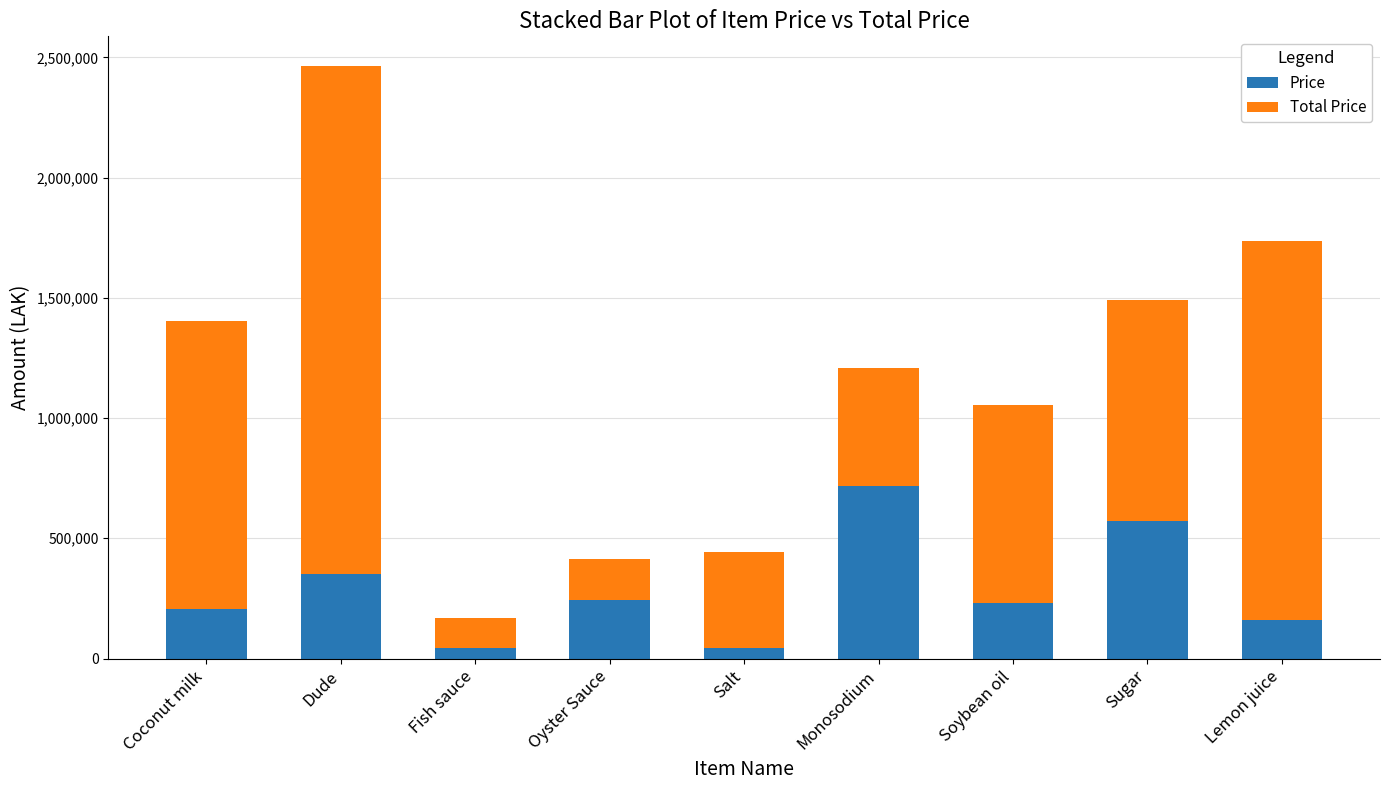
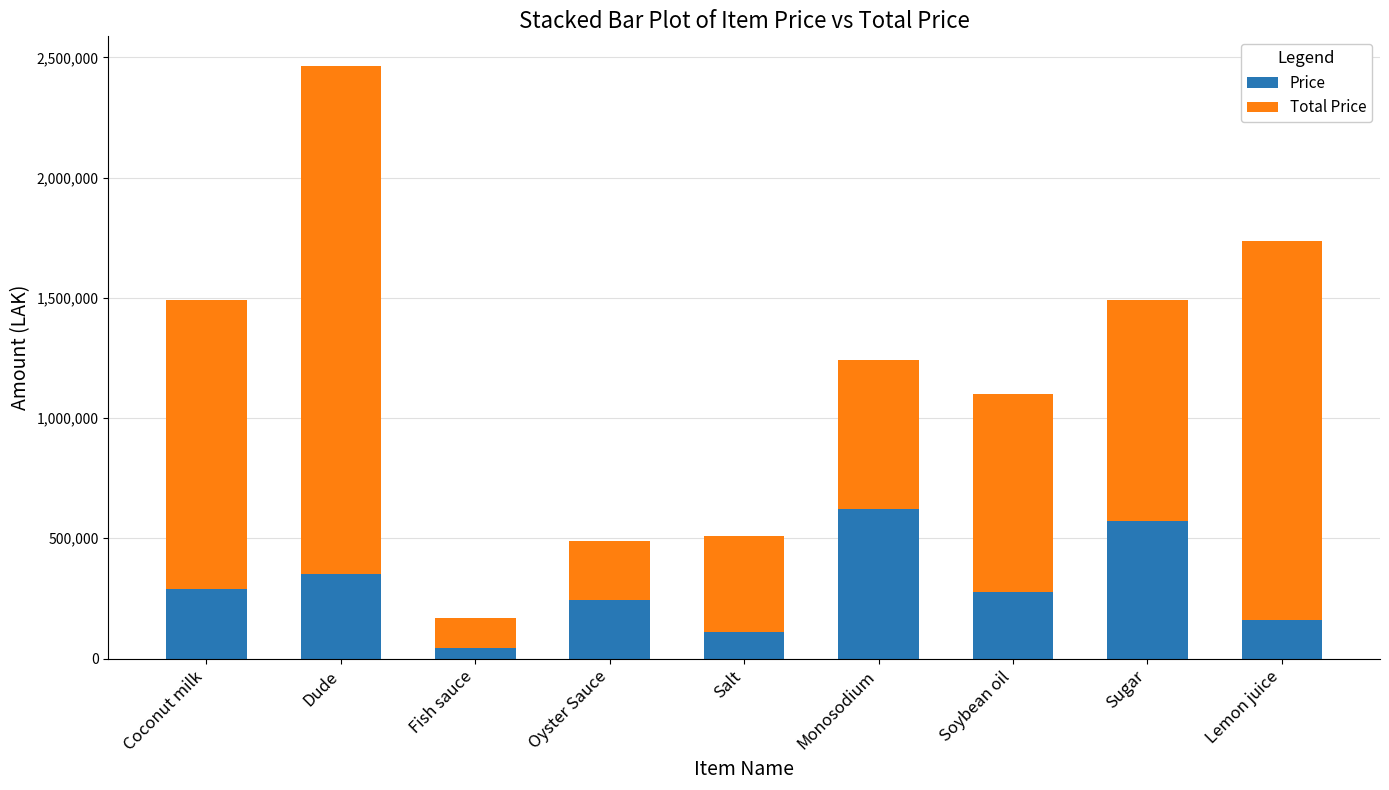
Price, Coconut milk: 210,000 -> 290,000
Total Price, Oyster Sauce: 170,000 -> 250,000
Price, Salt: 50,000 -> 110,000
Price, Monosodium: 720,000 -> 620,000
Total Price, Monosodium: 490,000 -> 620,000
Price, Soybean oil: 230,000 -> 280,000
